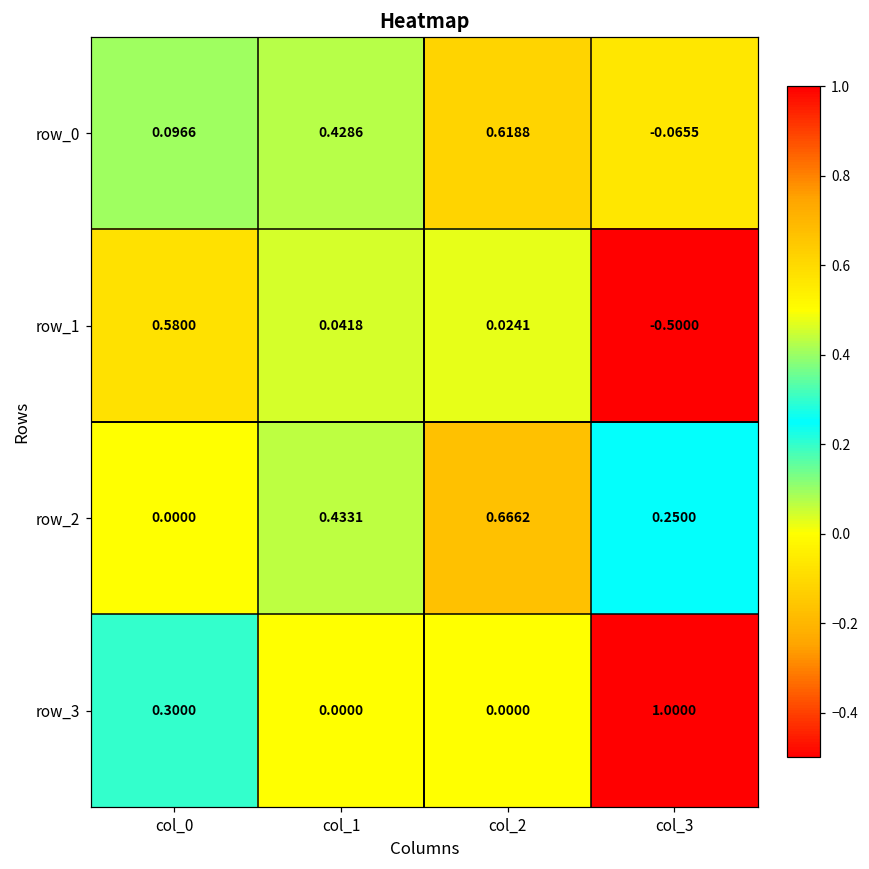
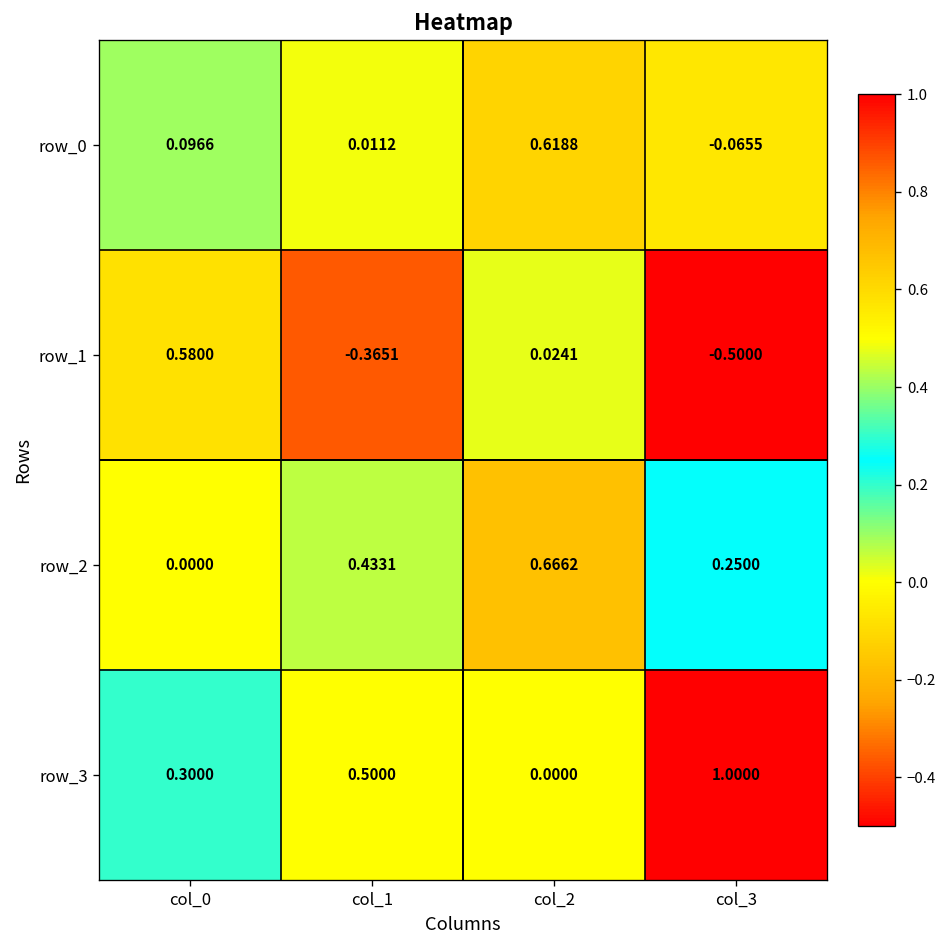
row_0, col_1: 0.4286 -> 0.0112
row_1, col_1: 0.0418 -> -0.3651
row_3, col_1: 0.0000 -> 0.5000
